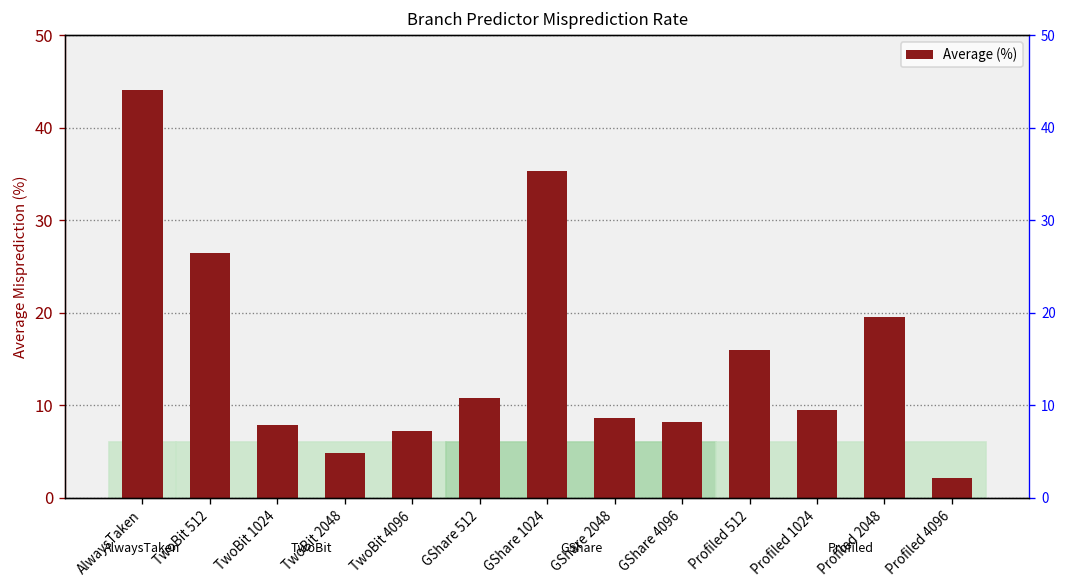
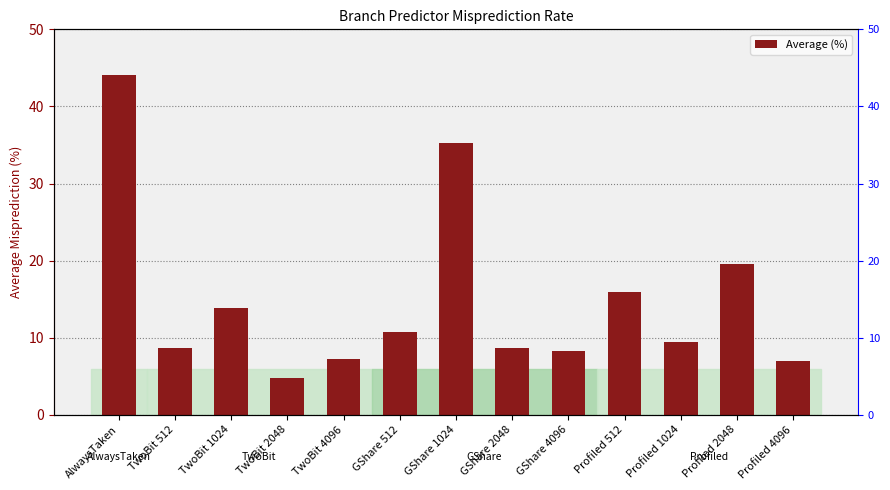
TwoBit 512: 26 -> 9
TwoBit 1024: 8 -> 14
Profiled 4096: 2 -> 7
